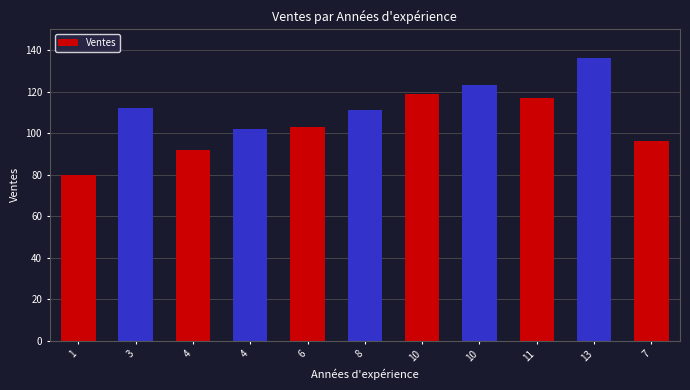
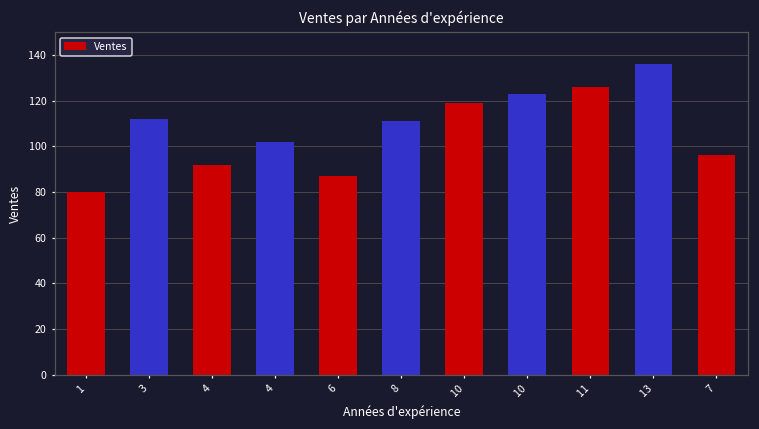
6: 103 -> 87
11: 117 -> 126
